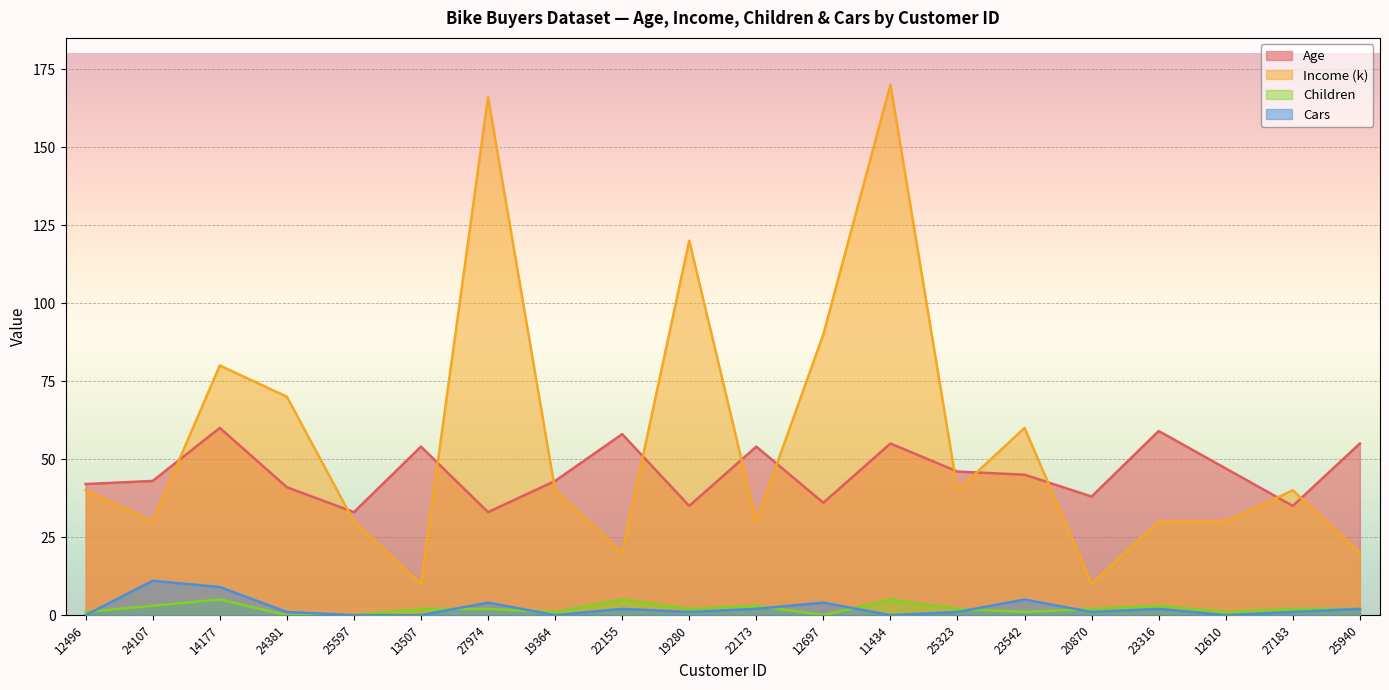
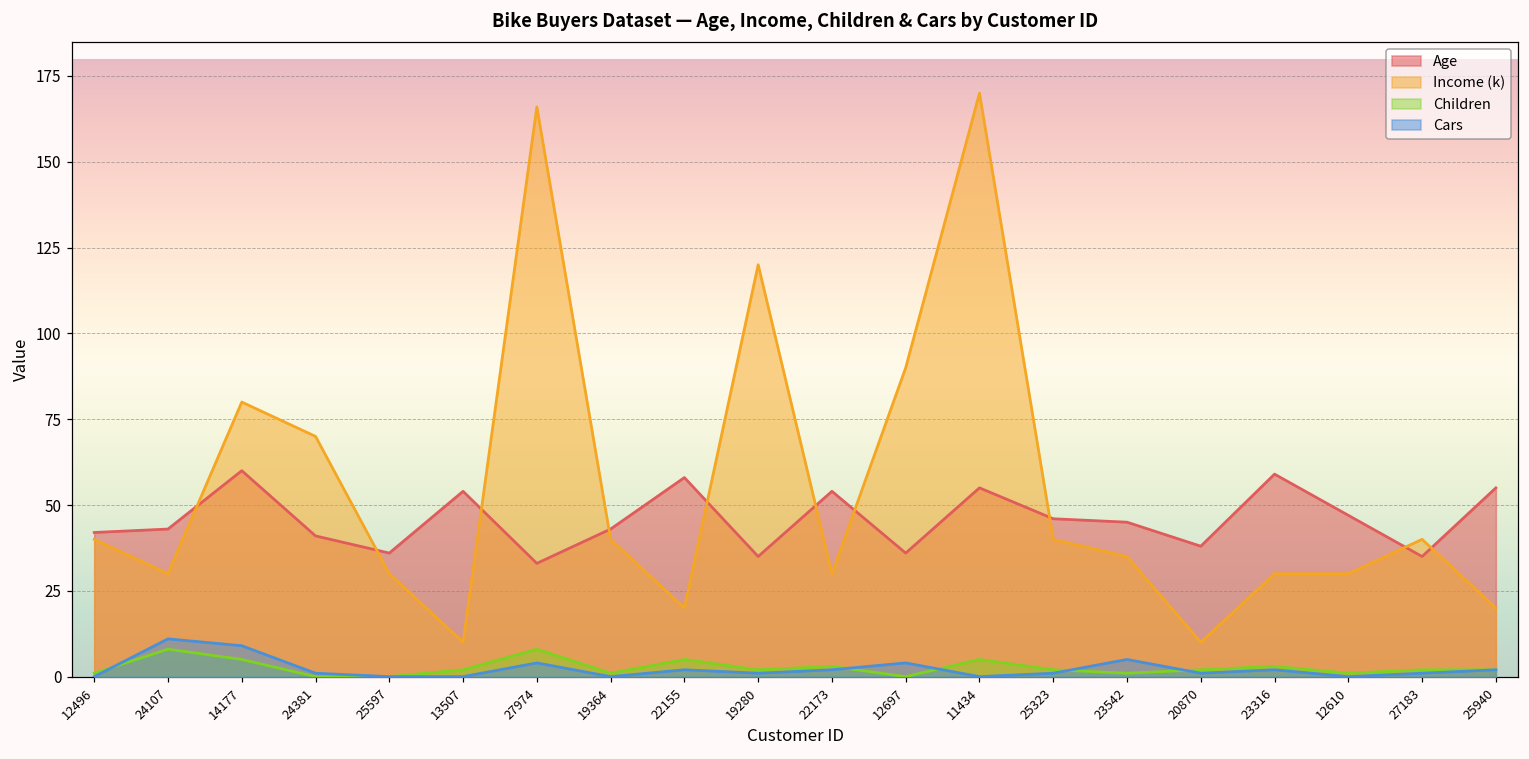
Children, 24107: 3 -> 8
Age, 25597: 33 -> 36
Children, 27974: 2 -> 8
Income (k), 23542: 60 -> 35
